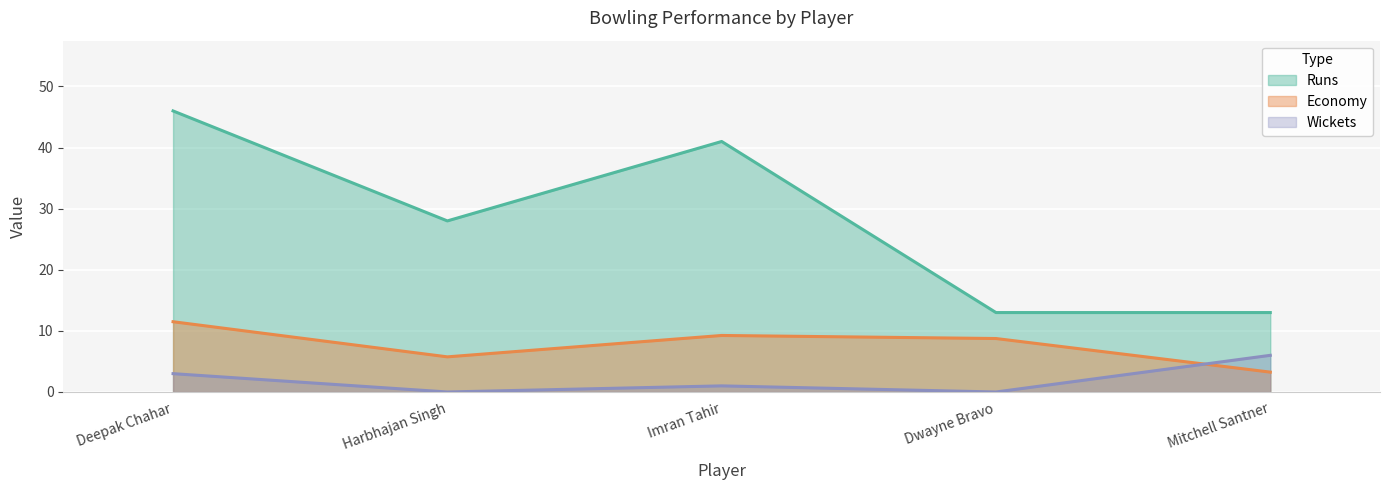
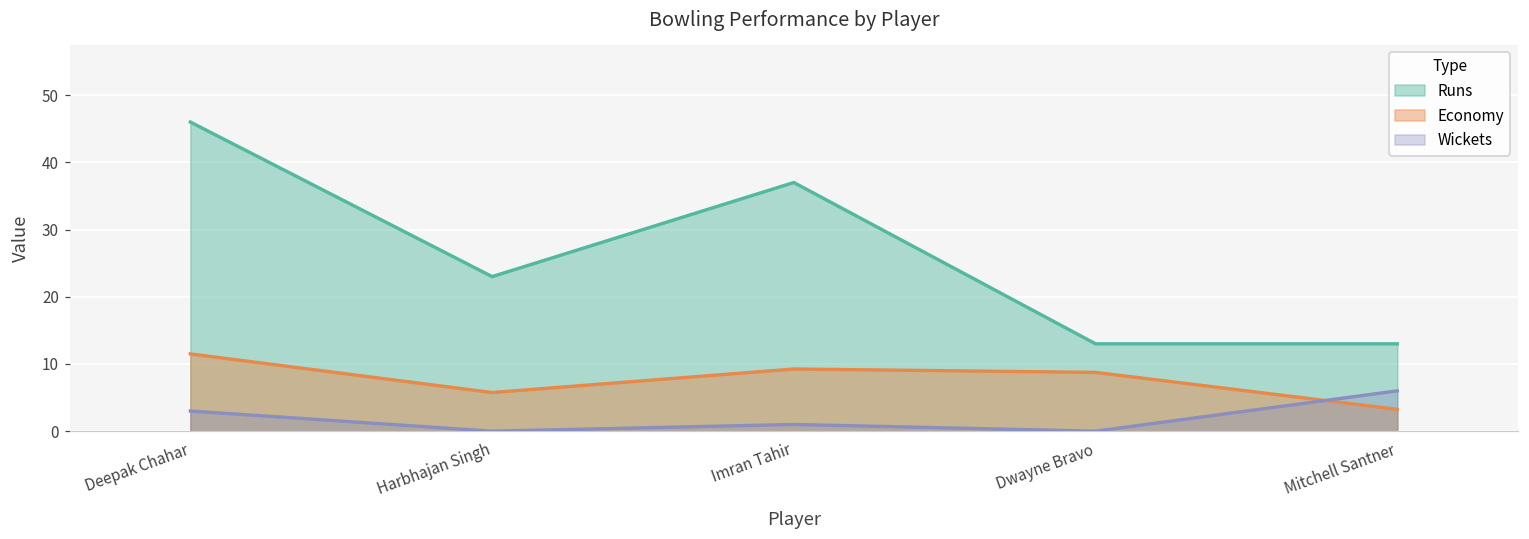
Runs, Harbhajan Singh: 28 -> 23
Runs, Imran Tahir: 41 -> 37
